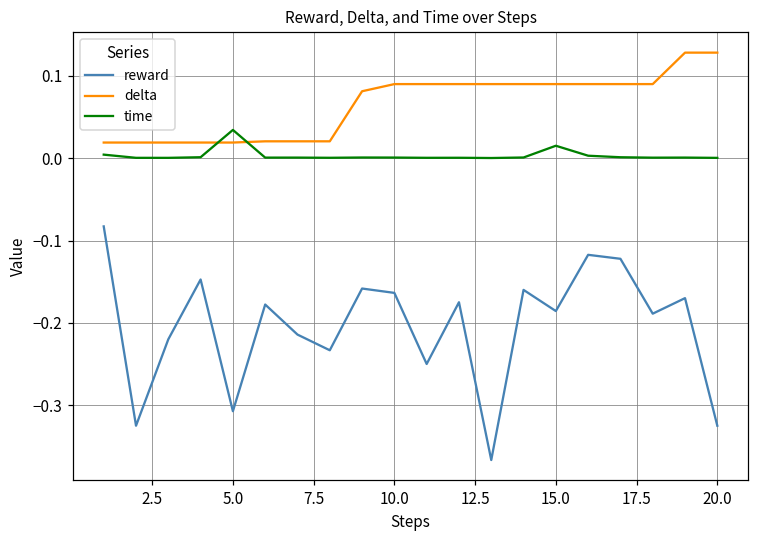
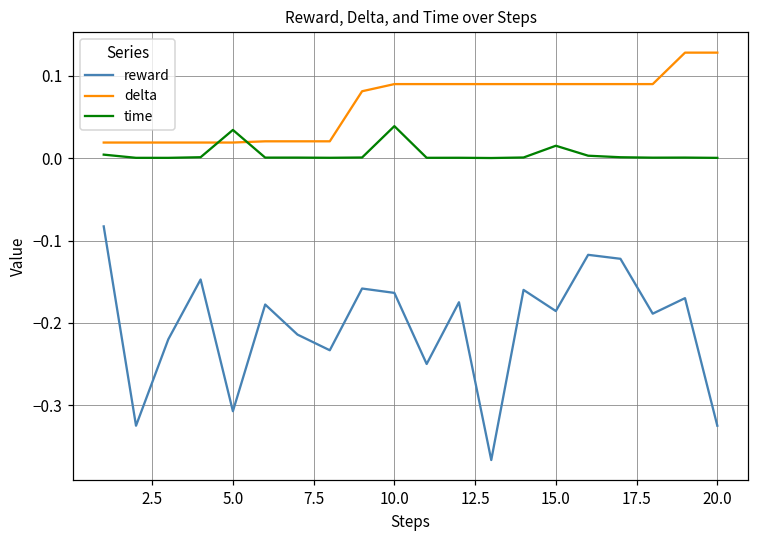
time, 10.0: 0.00 -> 0.04
